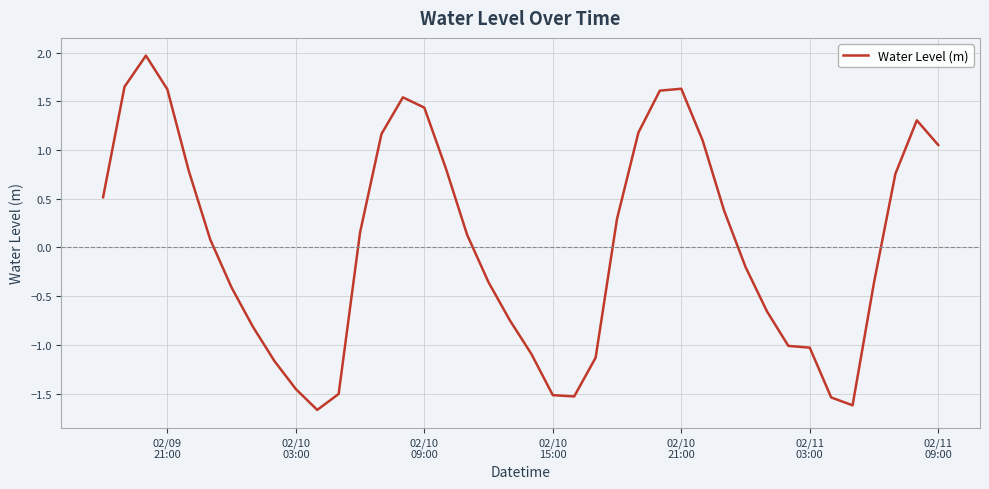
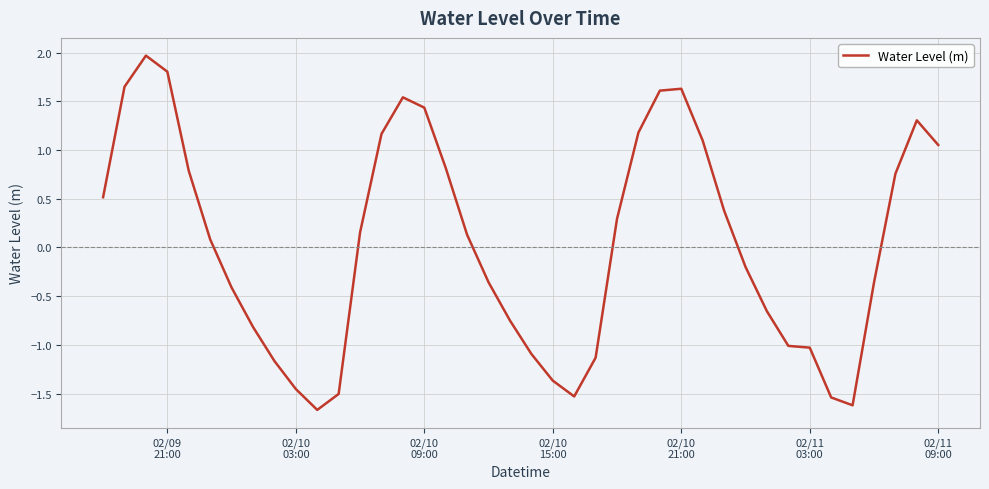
02/09 21:00: 1.6 -> 1.8
02/10 15:00: -1.5 -> -1.4
